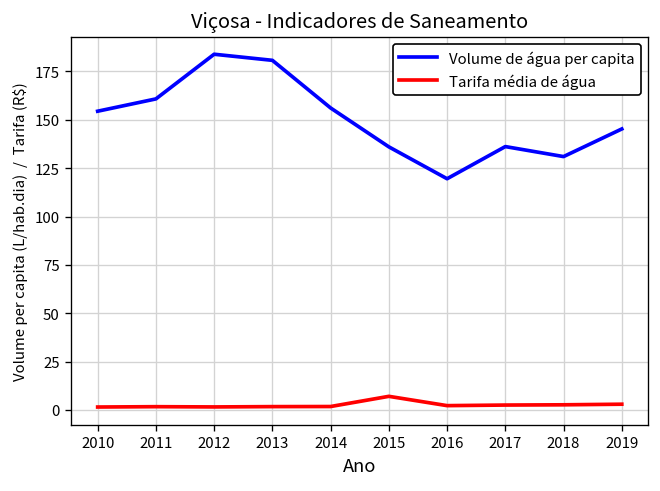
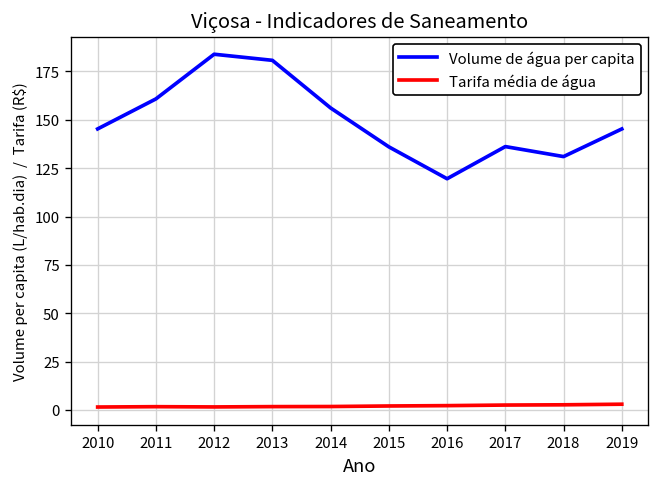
Volume de água per capita, 2010: 154 -> 145
Tarifa média de água, 2015: 7 -> 2
